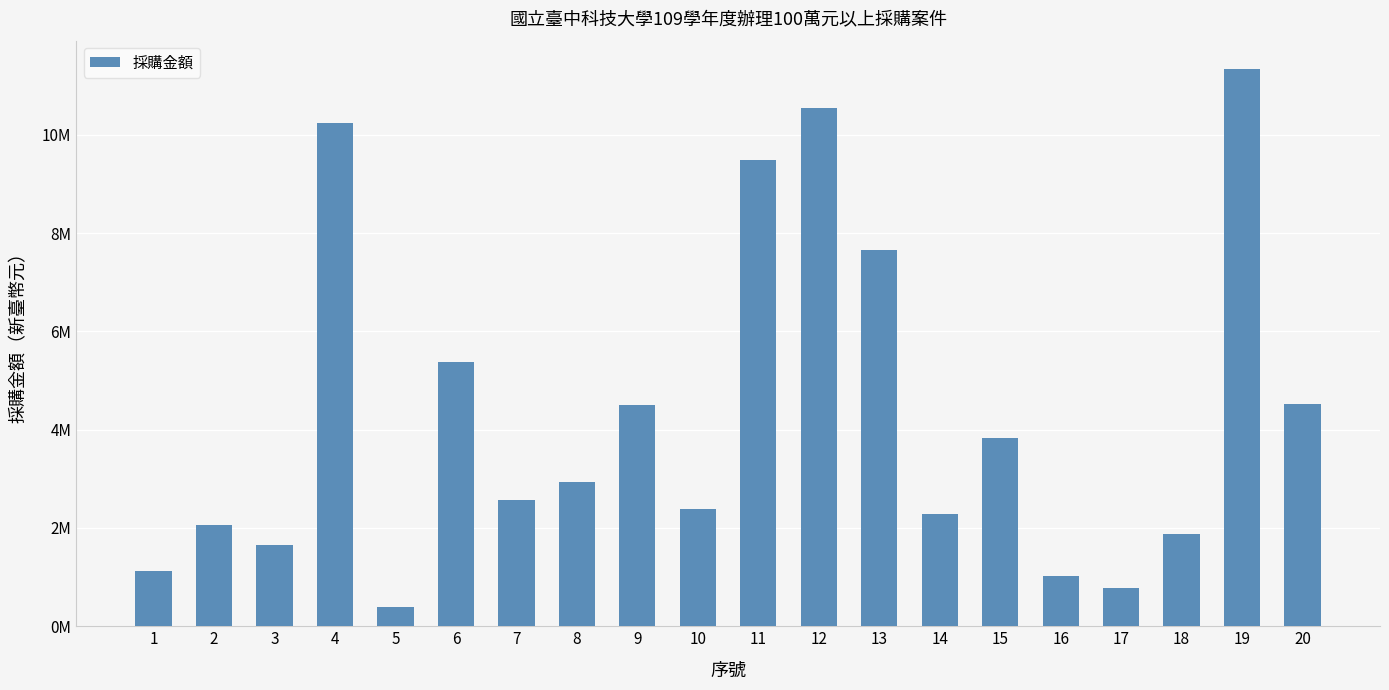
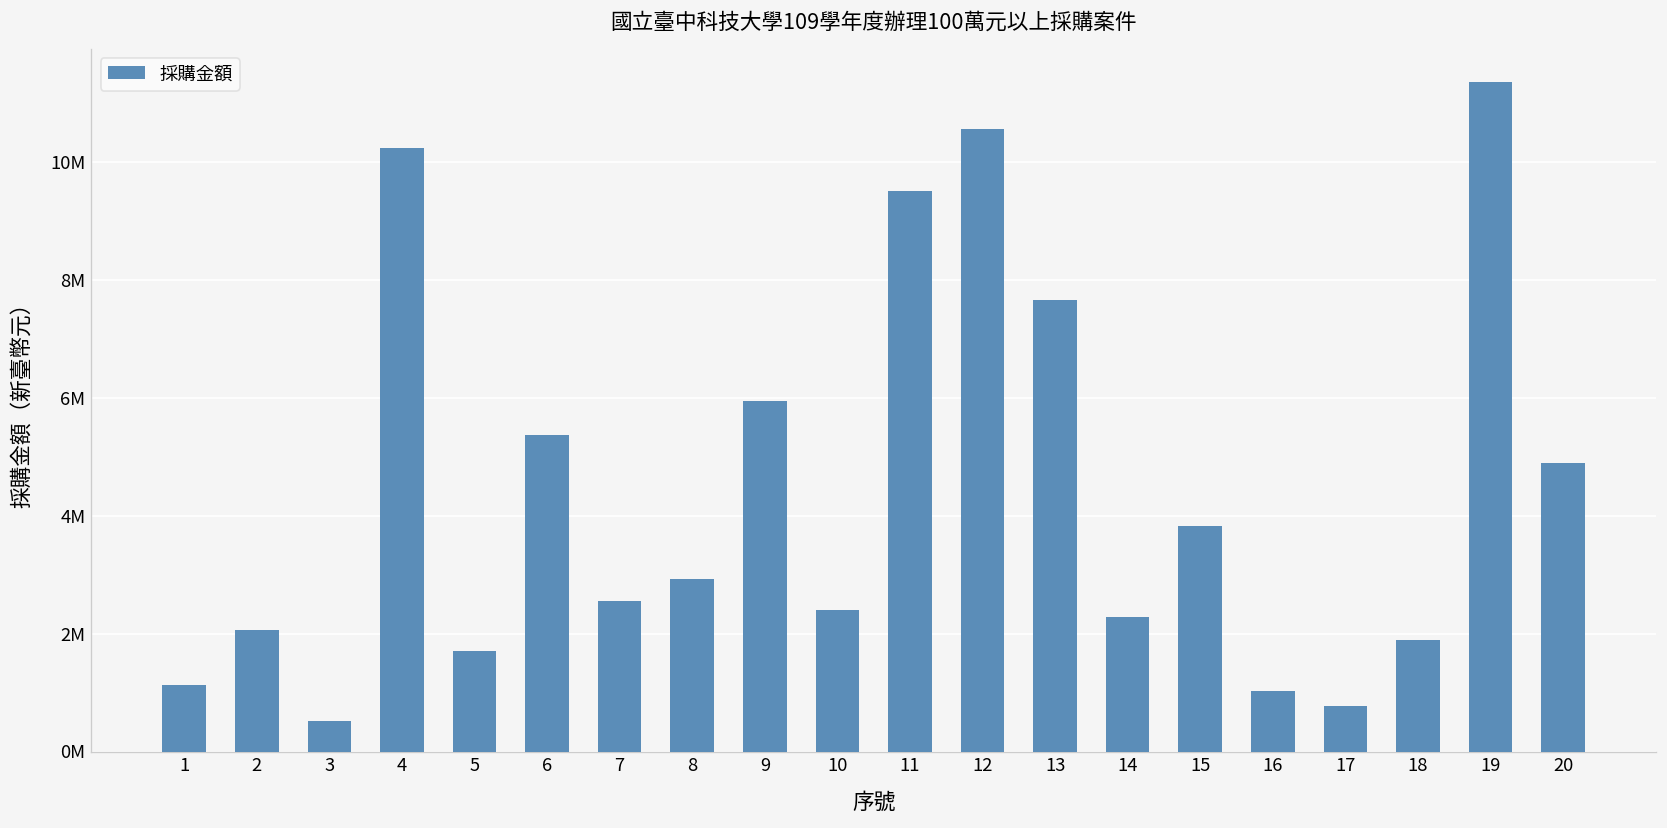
3: 1600000 -> 500000
5: 400000 -> 1700000
9: 4500000 -> 5900000
20: 4500000 -> 4900000
